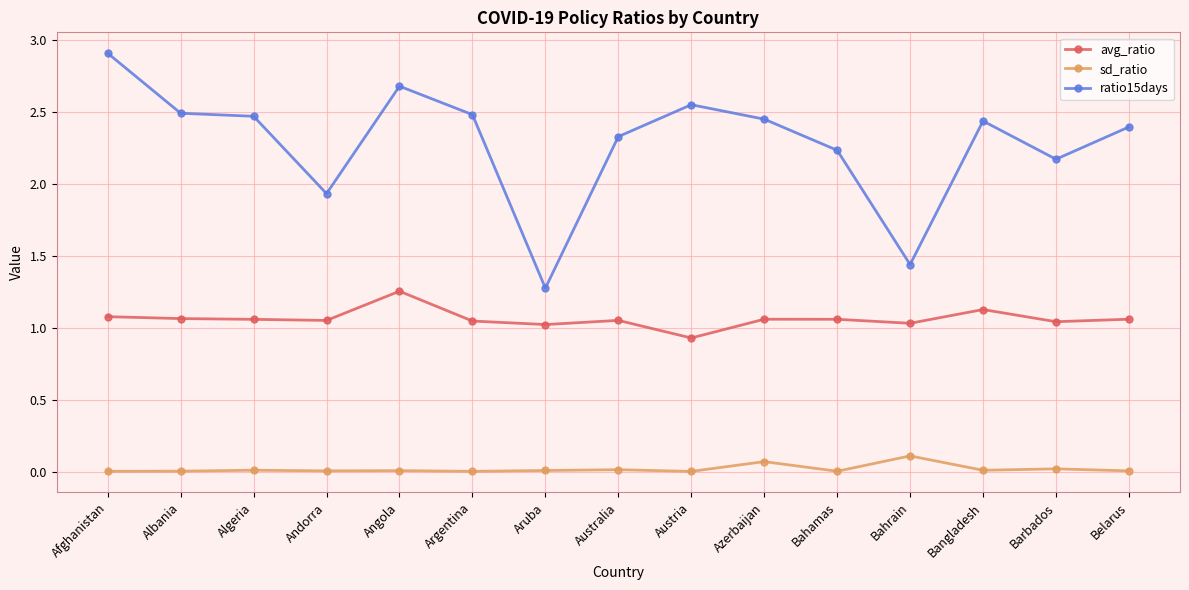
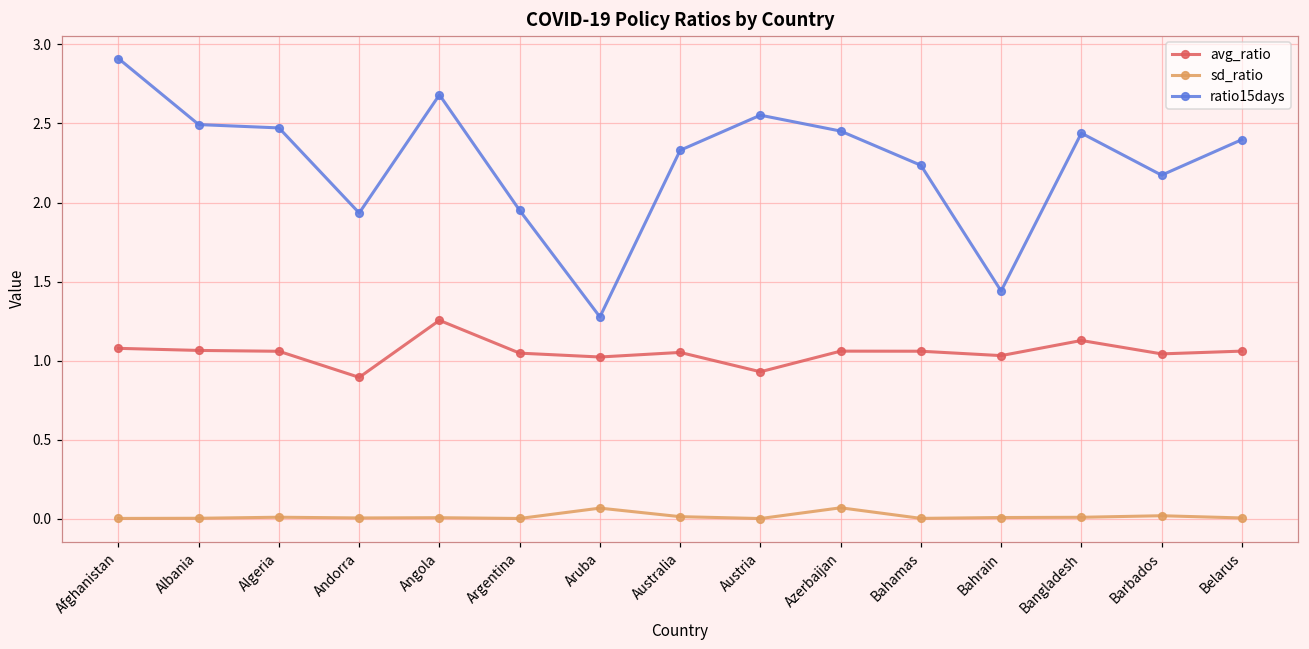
avg_ratio, Andorra: 1.05 -> 0.89
ratio15days, Argentina: 2.48 -> 1.95
sd_ratio, Aruba: 0.01 -> 0.07
sd_ratio, Bahrain: 0.11 -> 0.01
